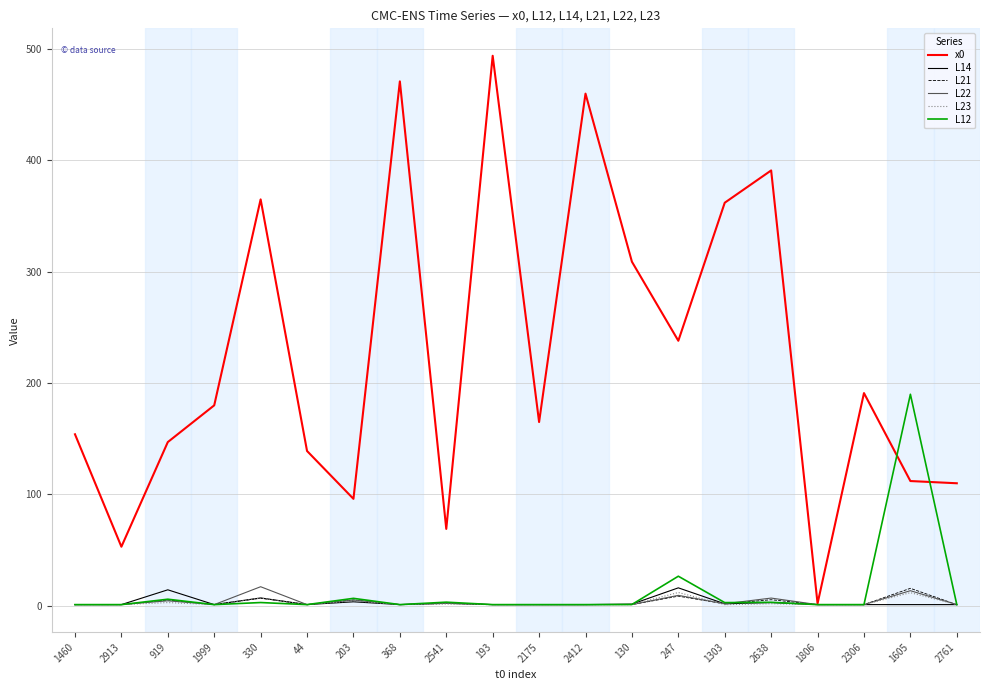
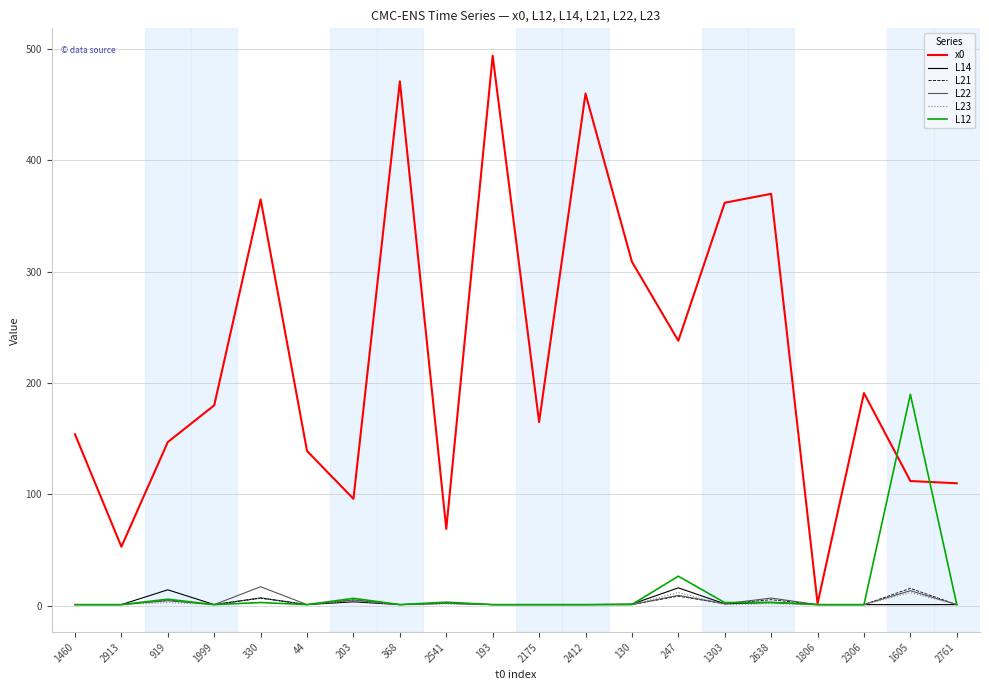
x0, 2638: 391 -> 370
